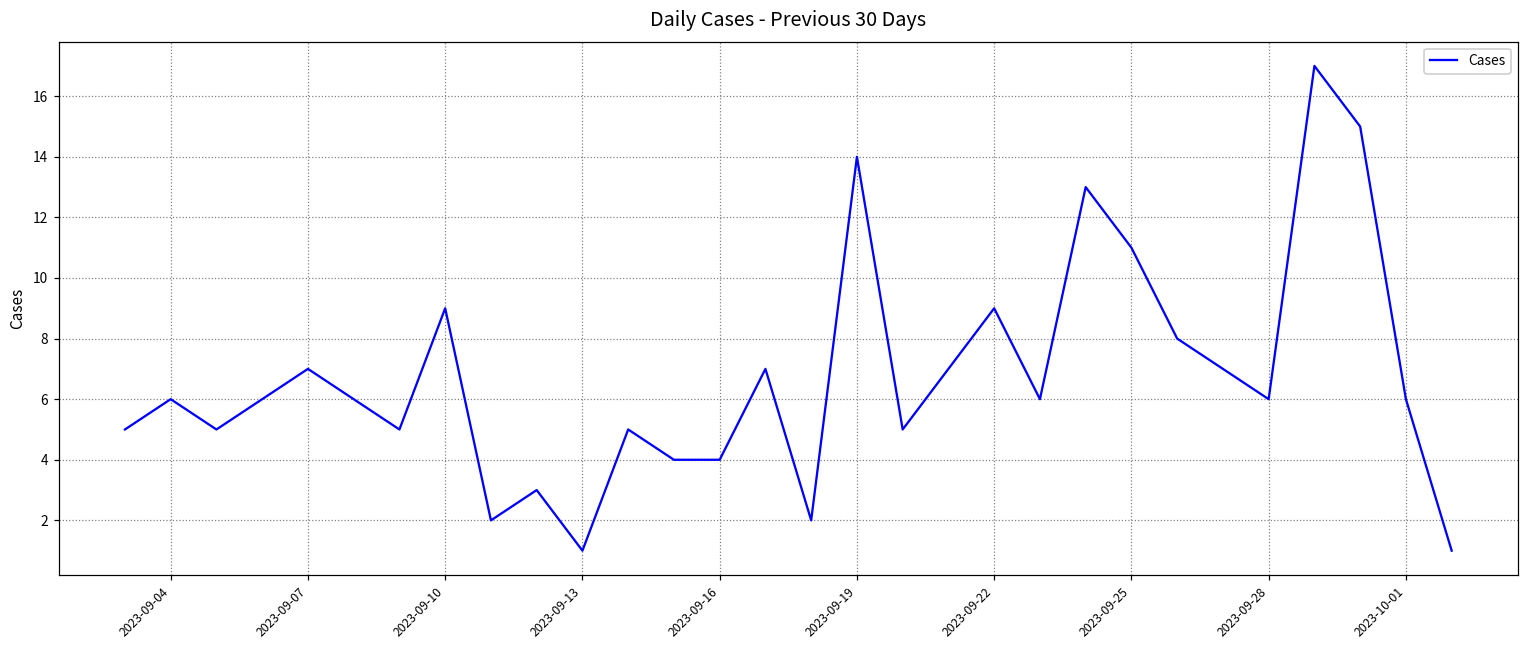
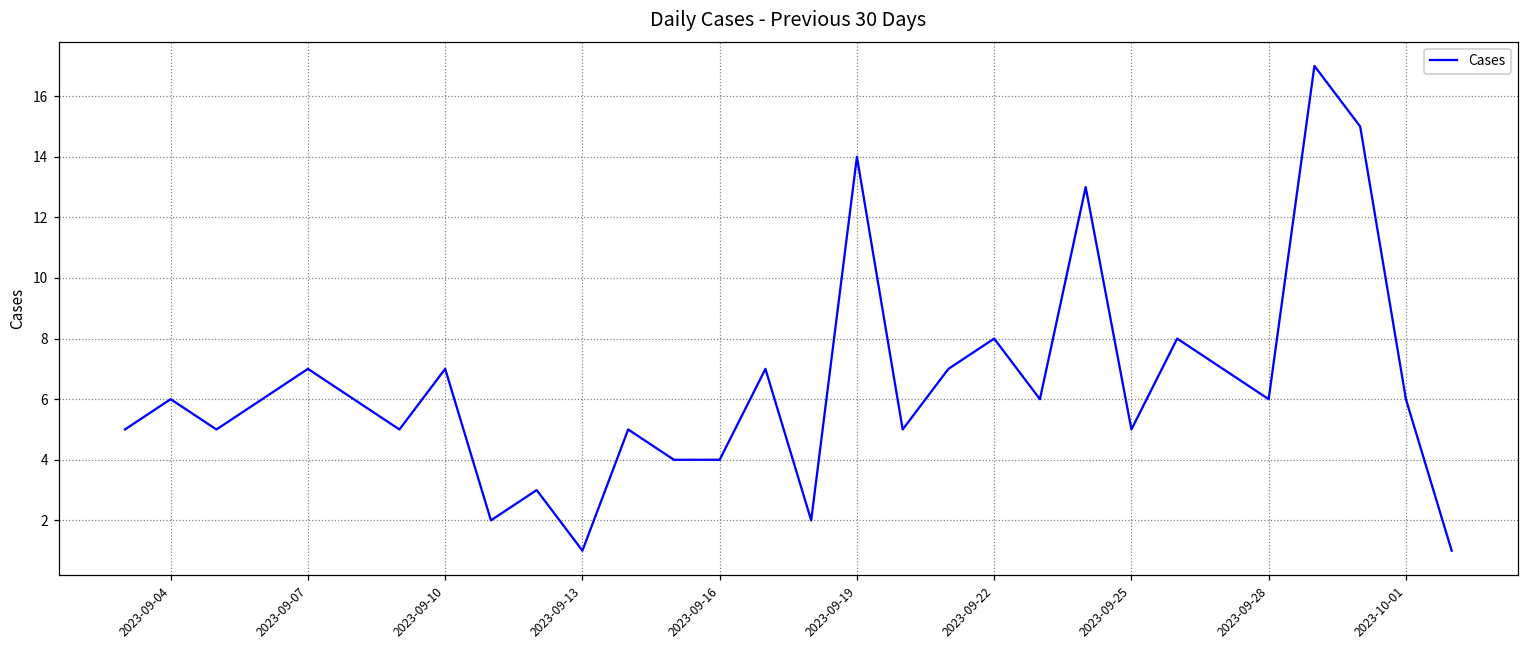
2023-09-10: 9 -> 7
2023-09-22: 9 -> 8
2023-09-25: 11 -> 5
